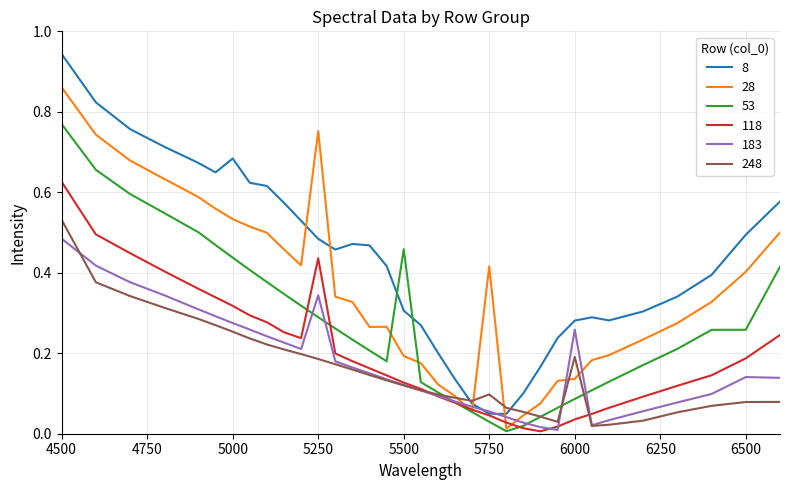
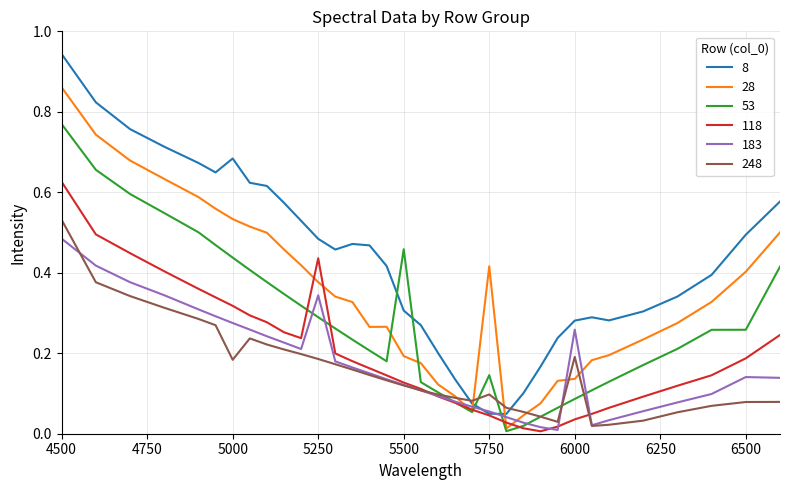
248, 5000: 0.25 -> 0.18
28, 5250: 0.75 -> 0.38
53, 5750: 0.03 -> 0.15
